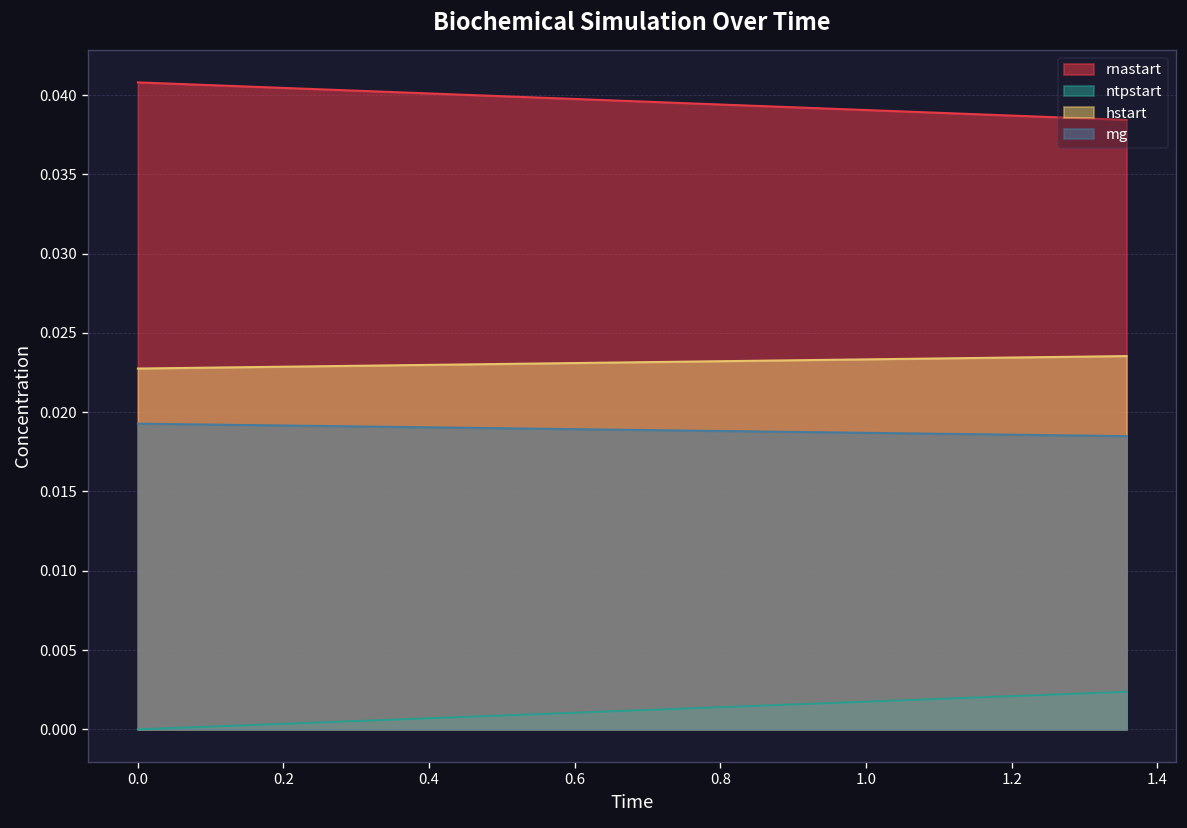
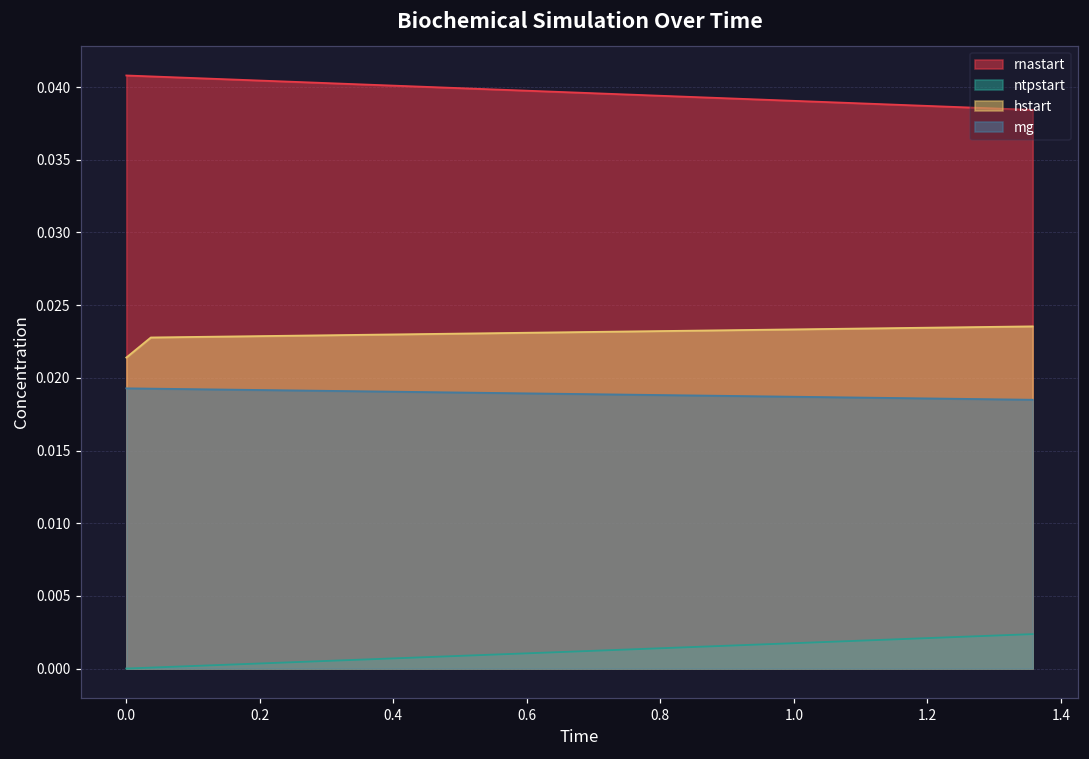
hstart, 0.0: 0.0228 -> 0.0214
